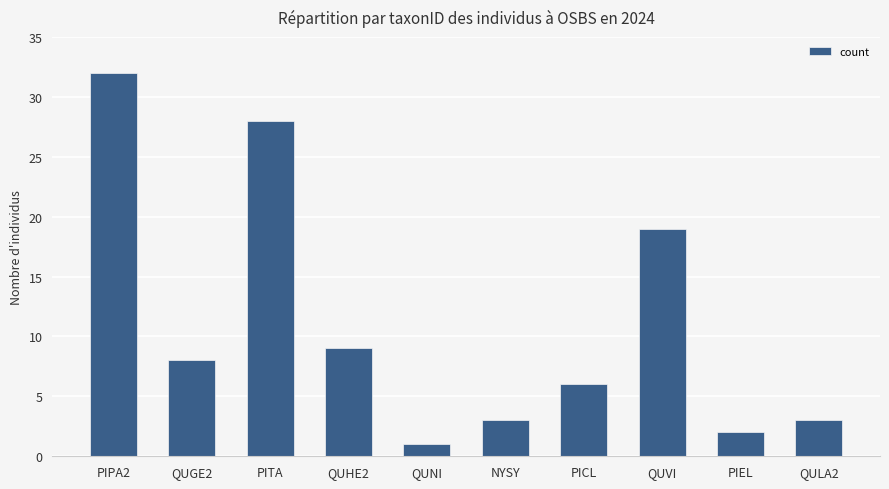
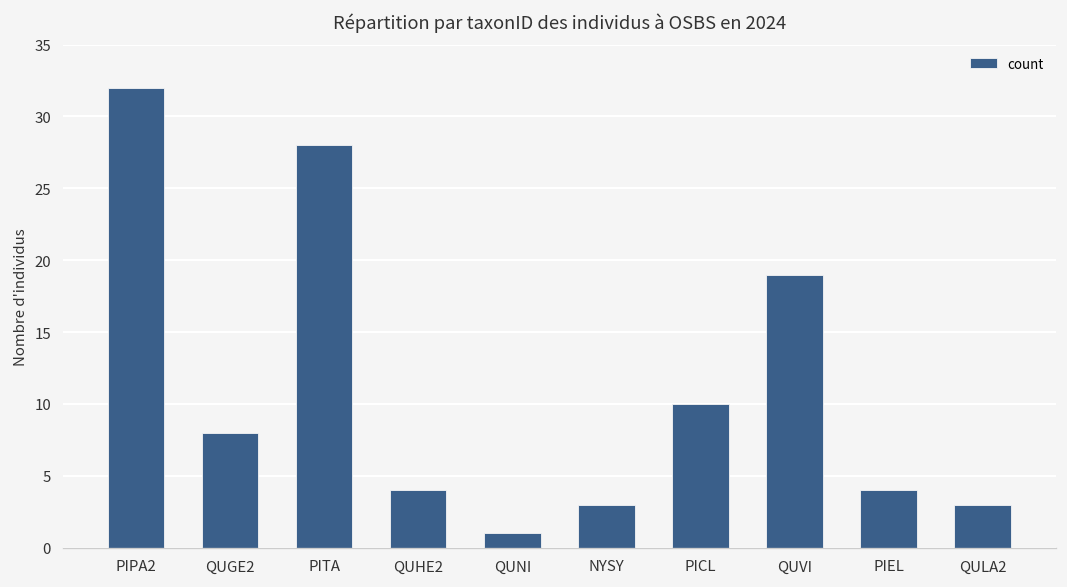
QUHE2: 9 -> 4
PICL: 6 -> 10
PIEL: 2 -> 4
